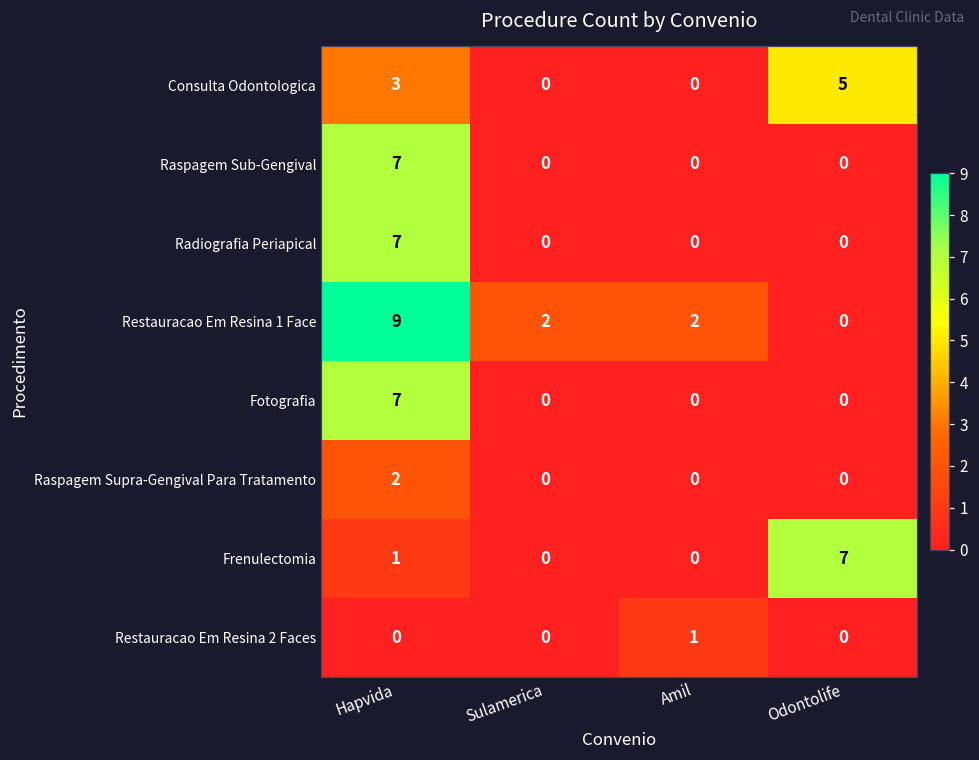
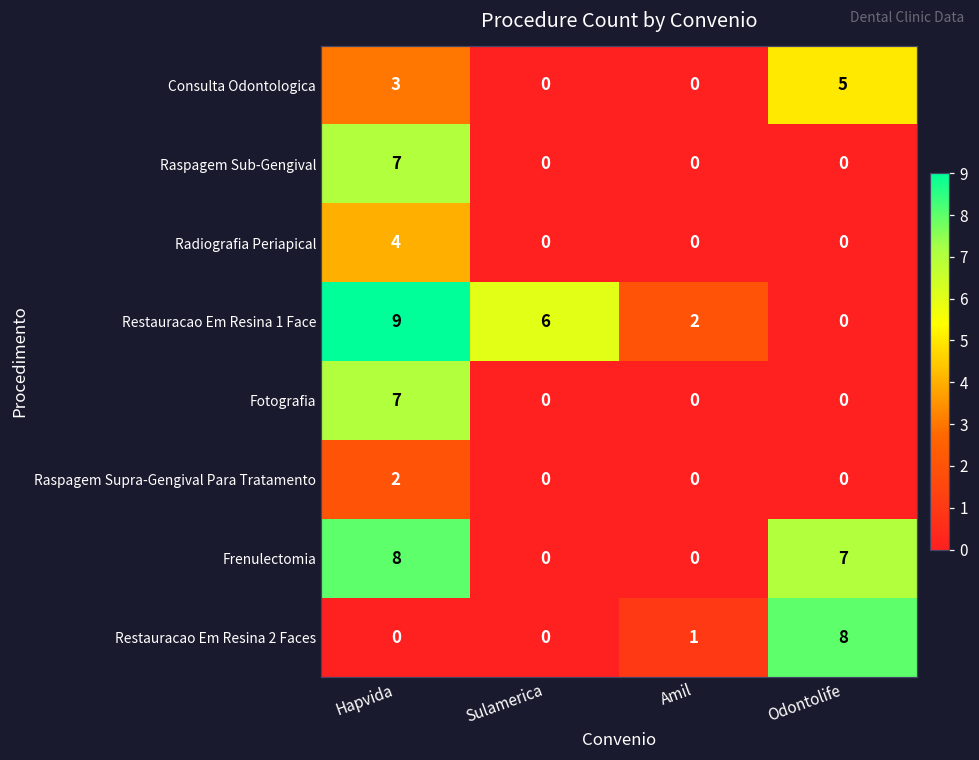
Radiografia Periapical, Hapvida: 7 -> 4
Restauracao Em Resina 1 Face, Sulamerica: 2 -> 6
Frenulectomia, Hapvida: 1 -> 8
Restauracao Em Resina 2 Faces, Odontolife: 0 -> 8
